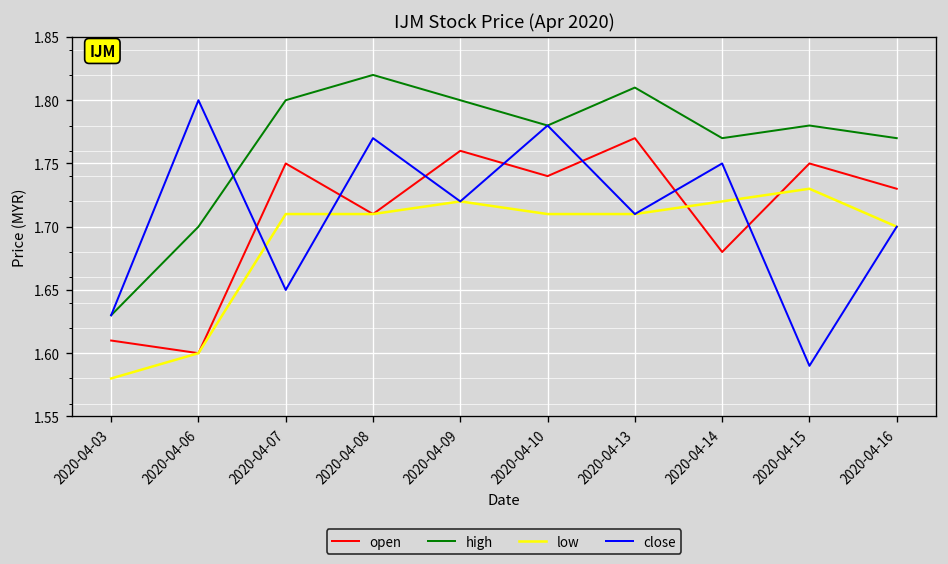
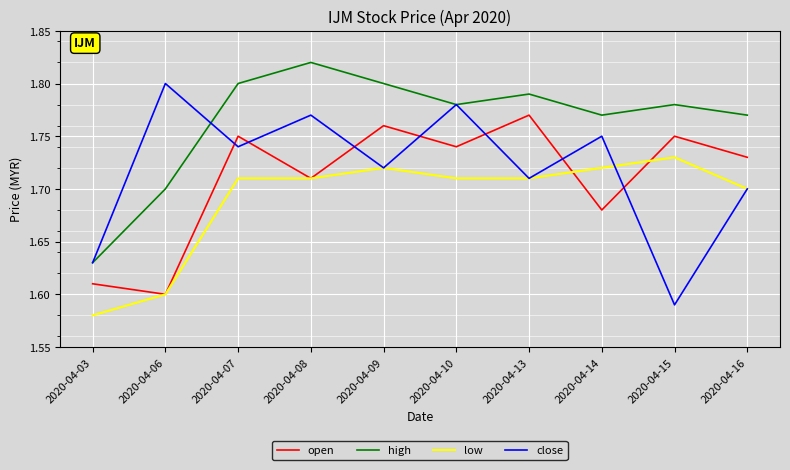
close, 2020-04-07: 1.65 -> 1.74
high, 2020-04-13: 1.81 -> 1.79
